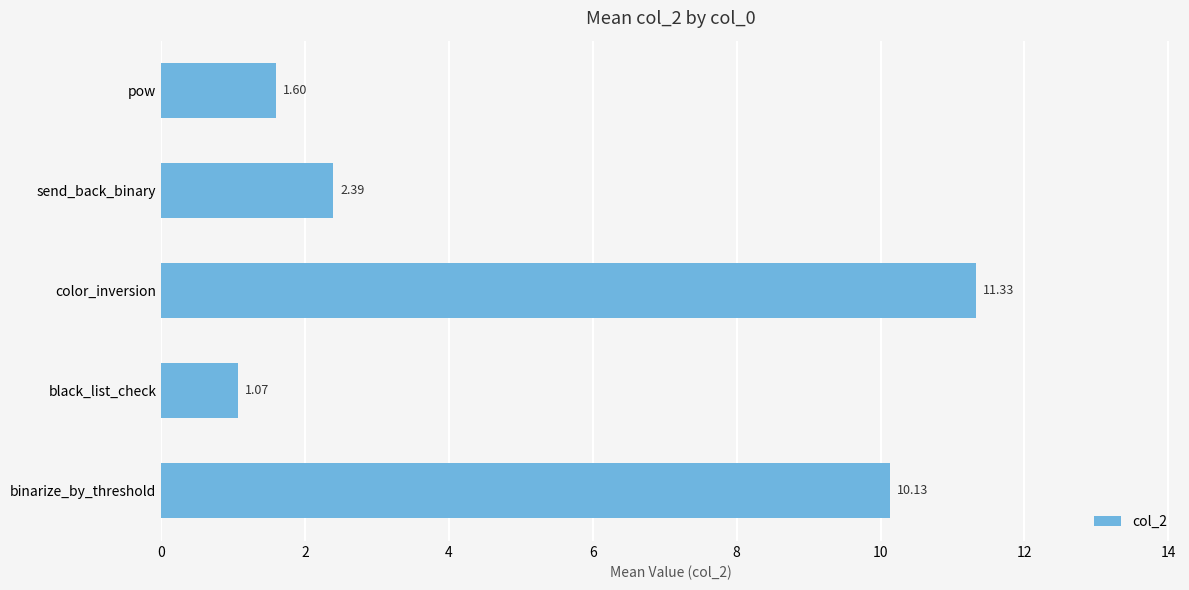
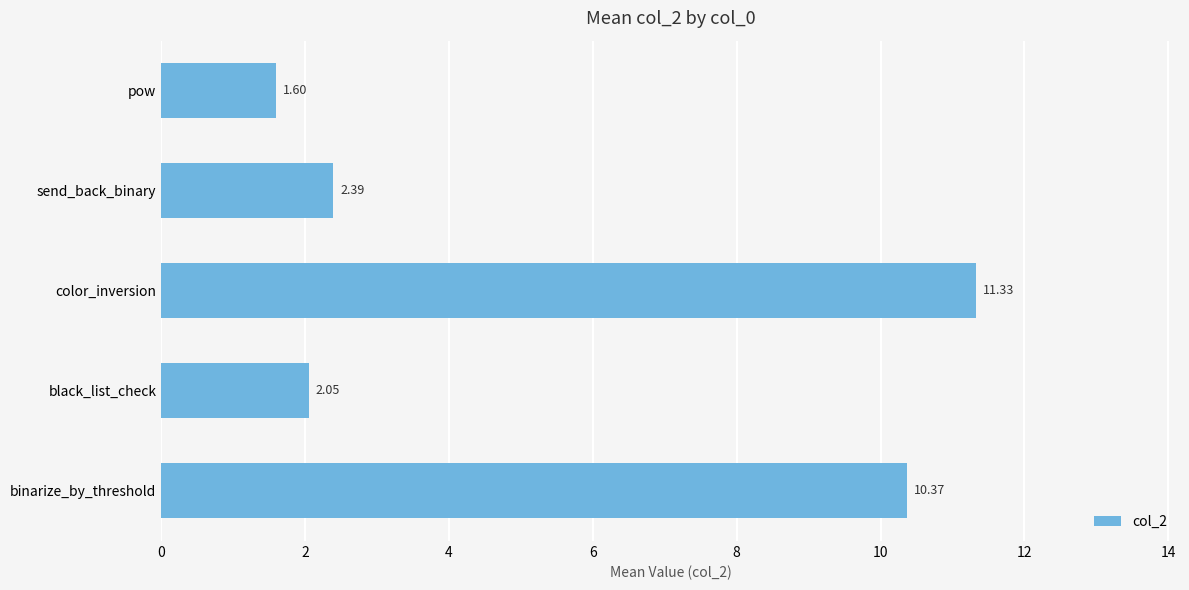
black_list_check: 1.07 -> 2.05
binarize_by_threshold: 10.13 -> 10.37
